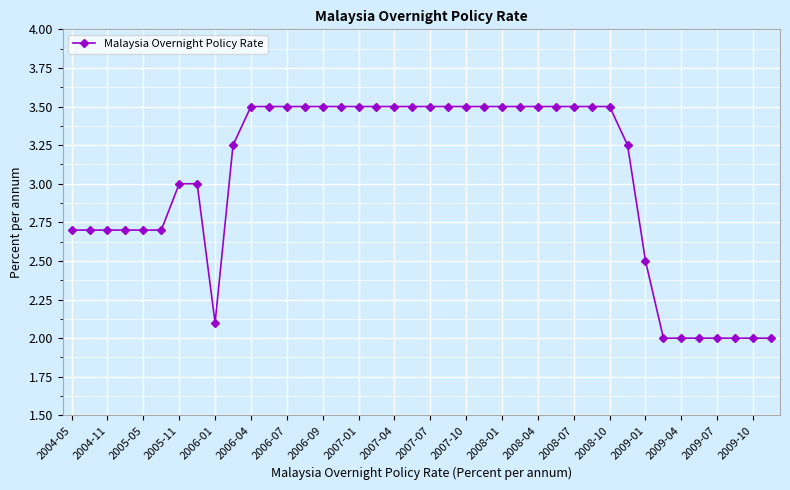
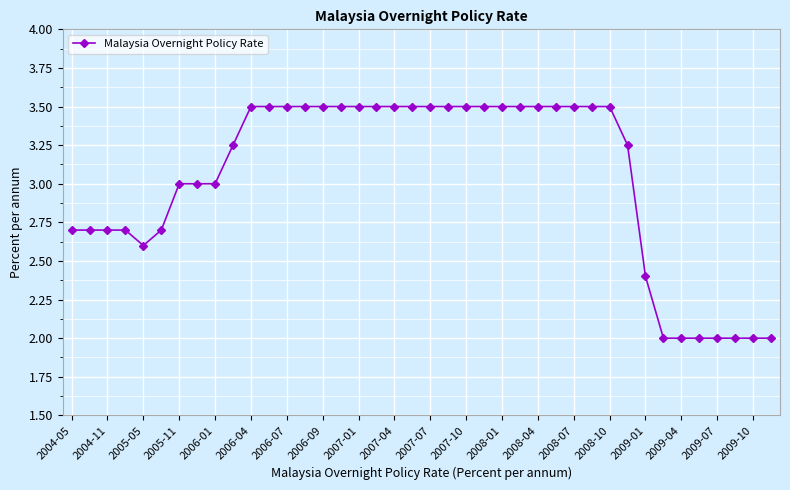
2005-05: 2.7 -> 2.6
2006-01: 2.1 -> 3.0
2009-01: 2.5 -> 2.4
